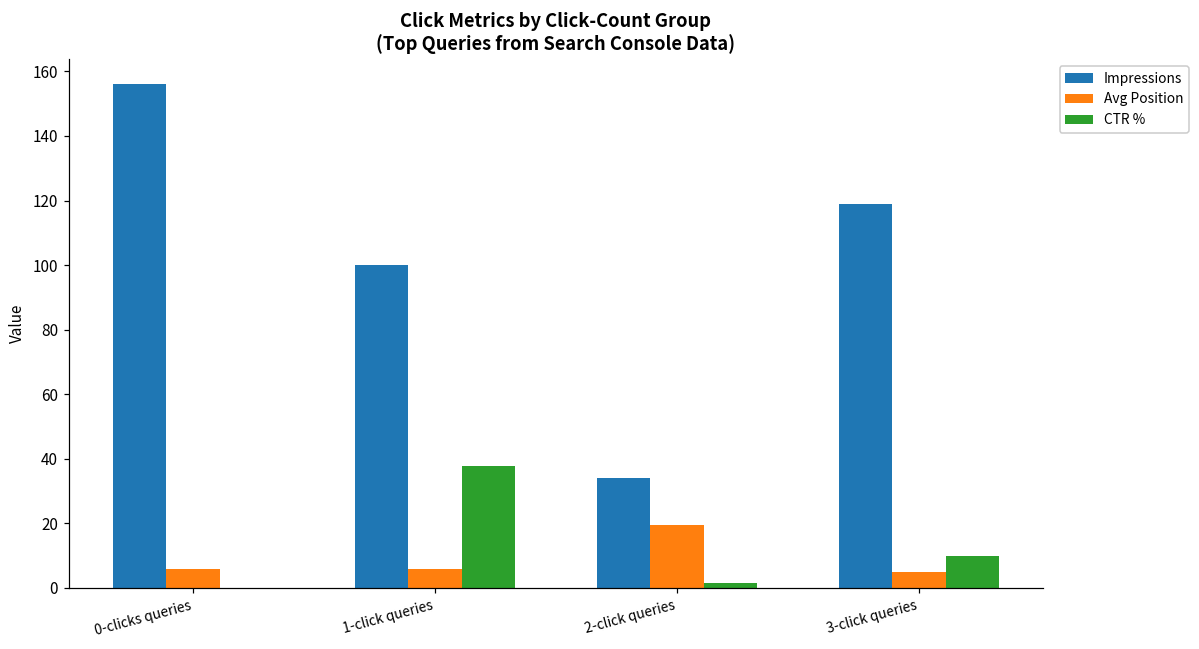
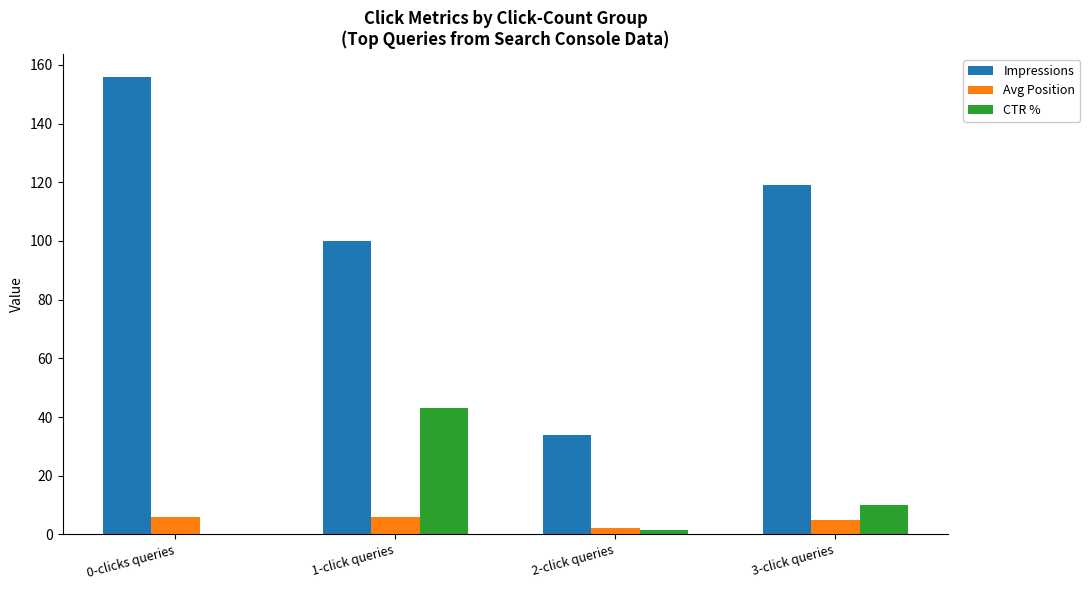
CTR %, 1-click queries: 38 -> 43
Avg Position, 2-click queries: 19 -> 2
